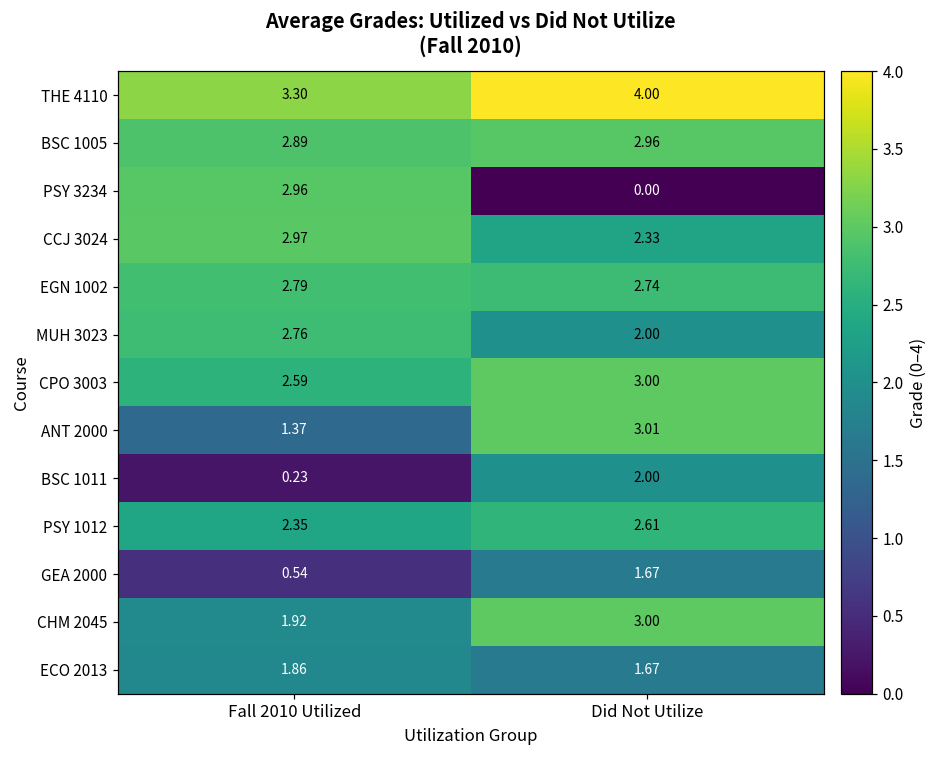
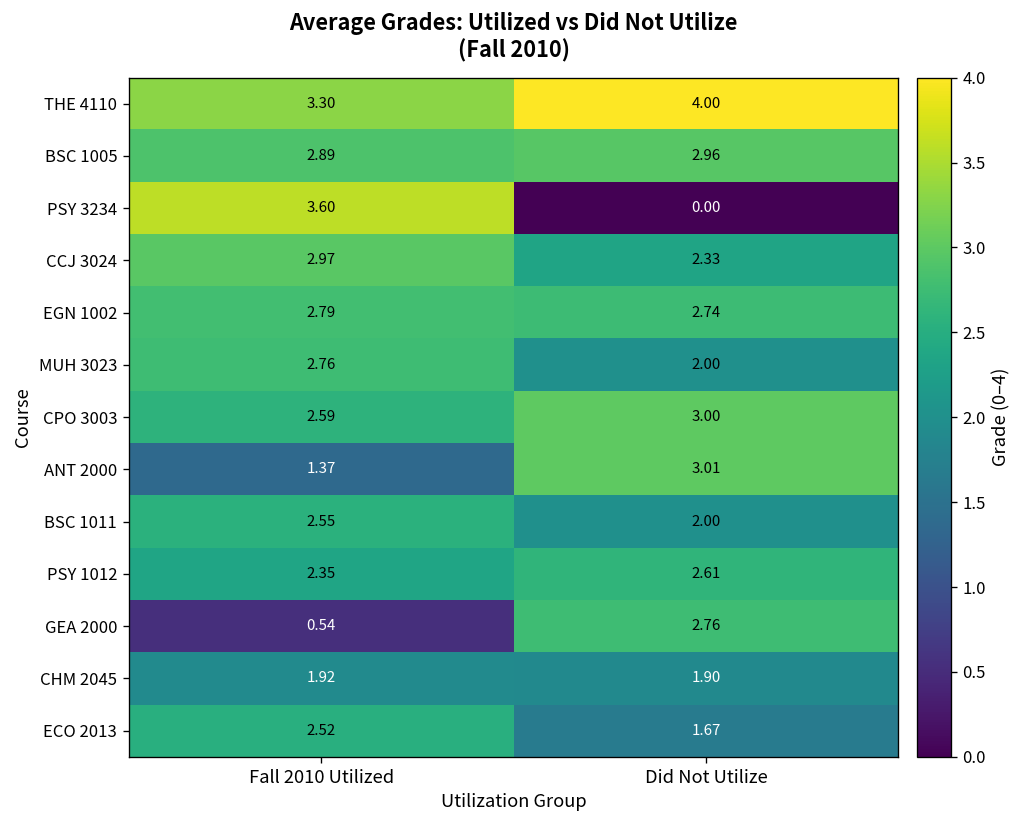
PSY 3234, Fall 2010 Utilized: 2.96 -> 3.60
BSC 1011, Fall 2010 Utilized: 0.23 -> 2.55
GEA 2000, Did Not Utilize: 1.67 -> 2.76
CHM 2045, Did Not Utilize: 3.00 -> 1.90
ECO 2013, Fall 2010 Utilized: 1.86 -> 2.52
